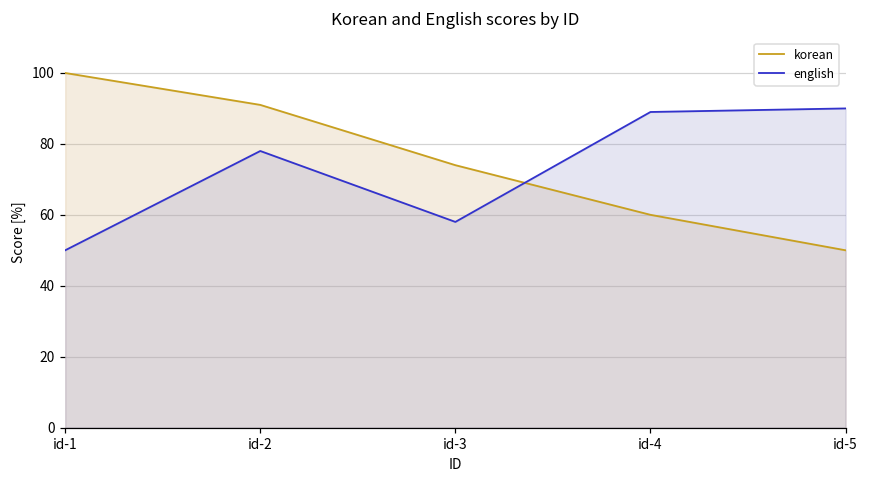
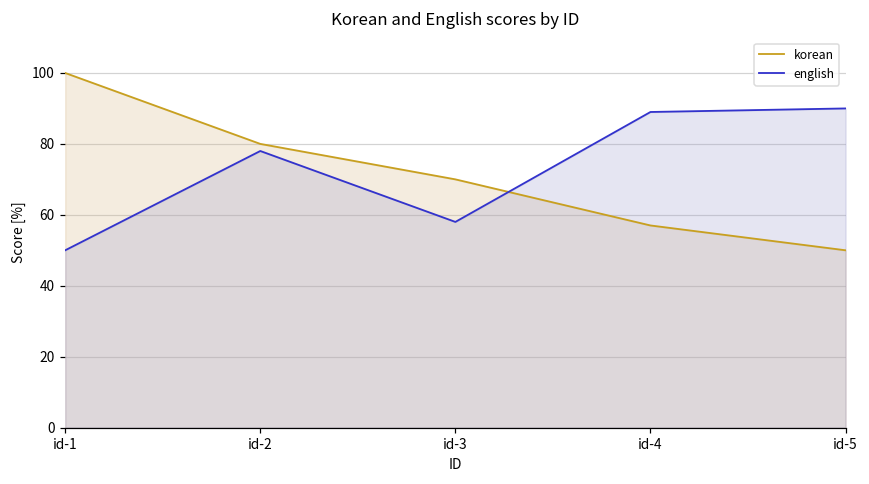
korean, id-2: 91 -> 80
korean, id-3: 74 -> 70
korean, id-4: 60 -> 57
